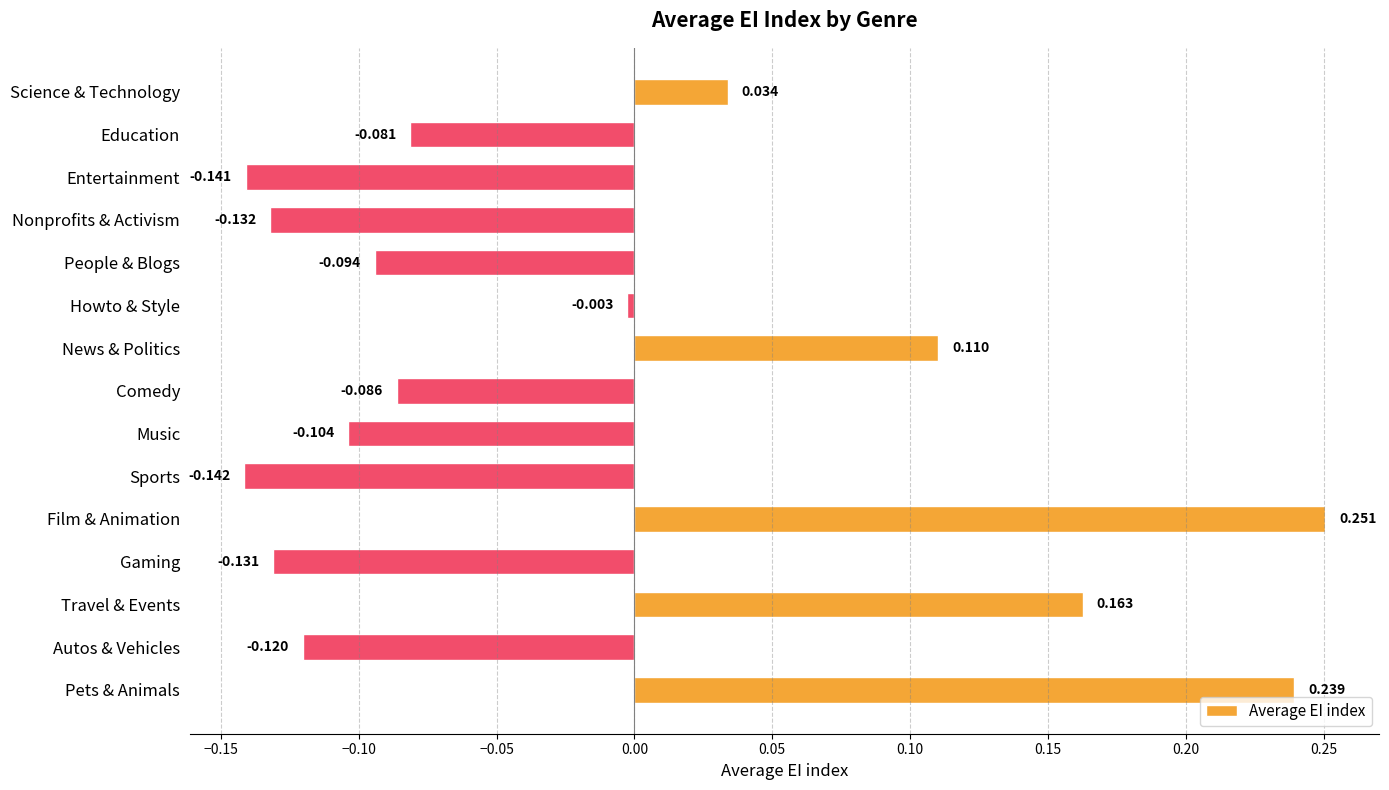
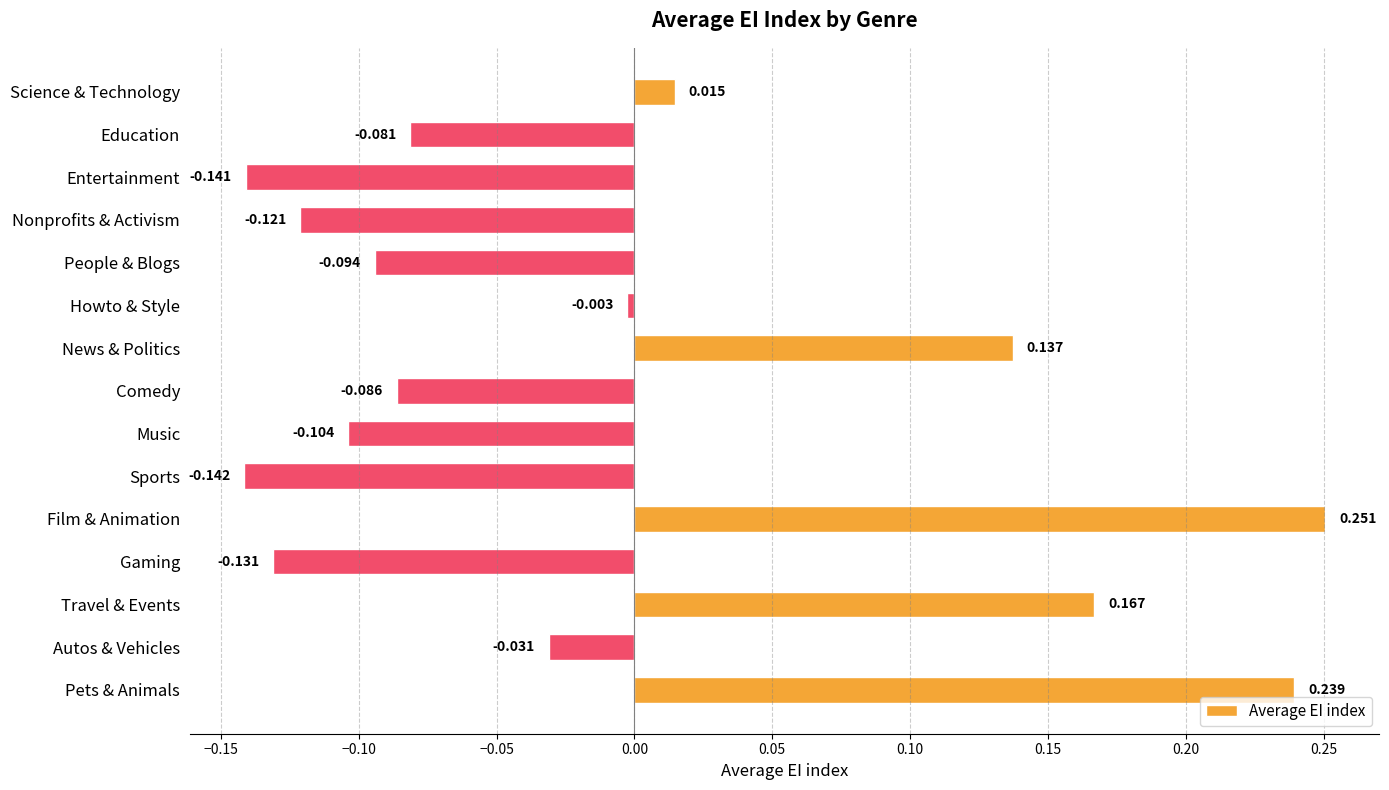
Science & Technology: 0.034 -> 0.015
Nonprofits & Activism: -0.132 -> -0.121
News & Politics: 0.110 -> 0.137
Travel & Events: 0.163 -> 0.167
Autos & Vehicles: -0.120 -> -0.031
